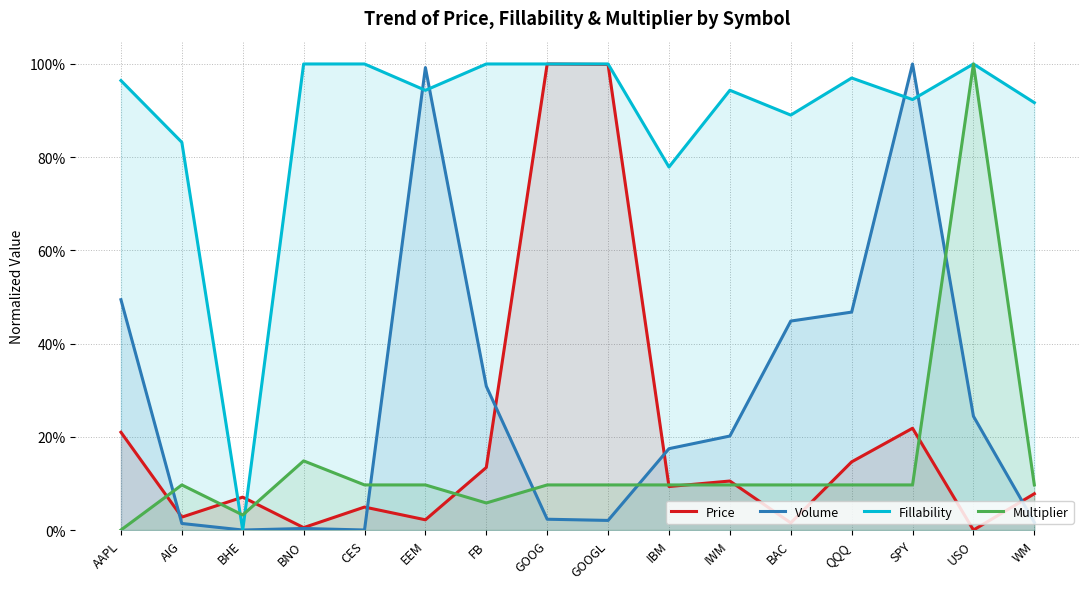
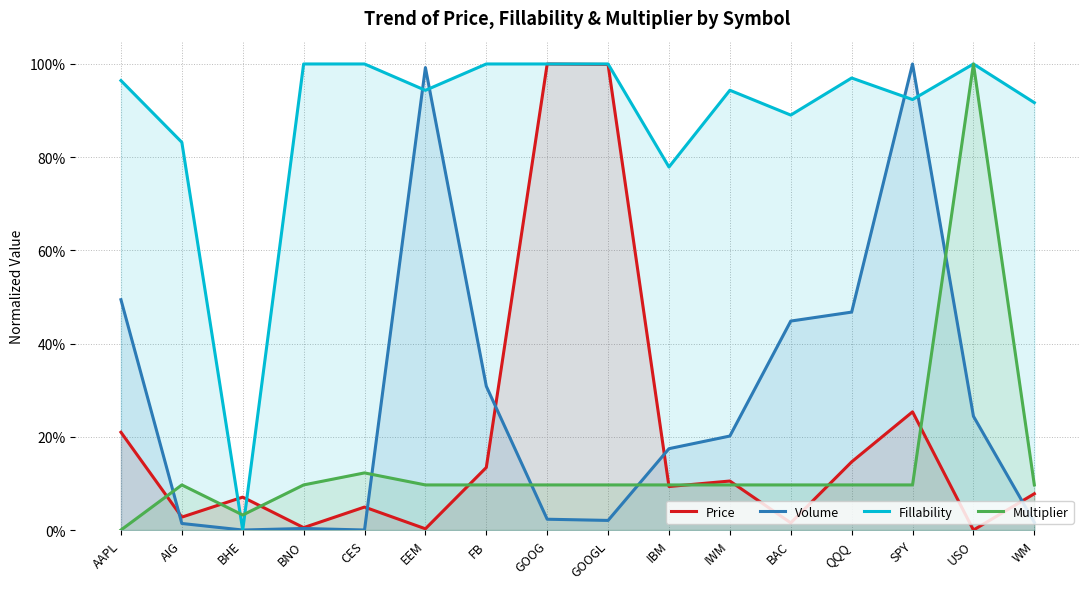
Multiplier, BNO: 15% -> 10%
Multiplier, CES: 10% -> 12%
Price, EEM: 2% -> 0%
Multiplier, FB: 6% -> 10%
Price, SPY: 22% -> 25%
